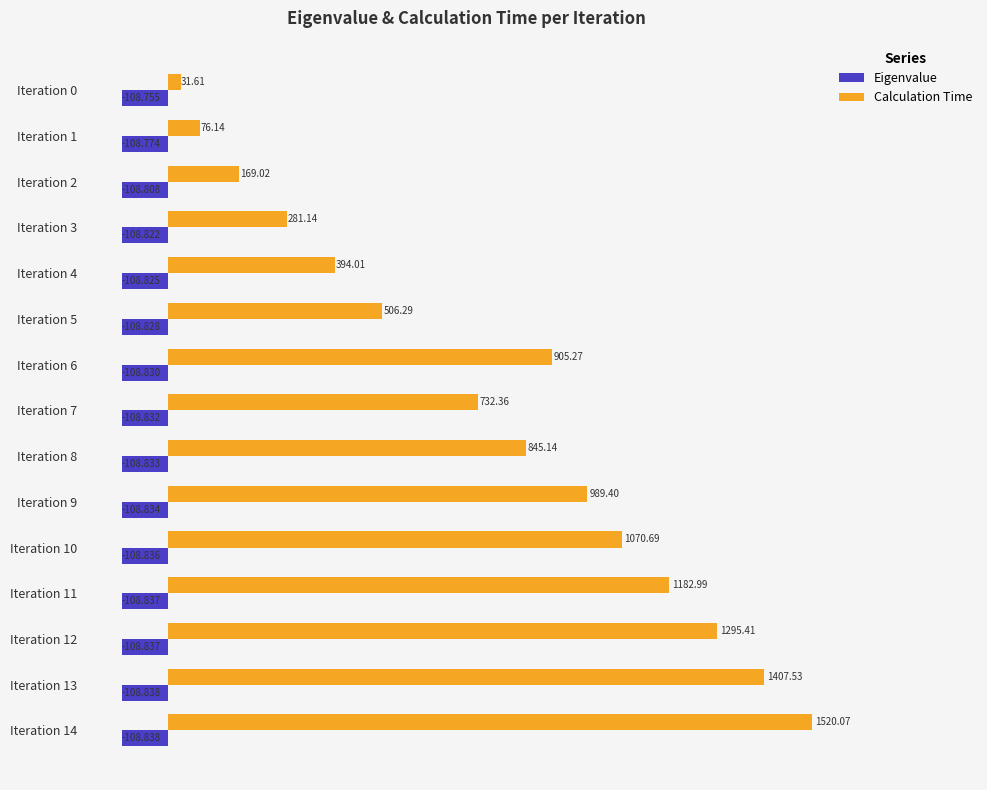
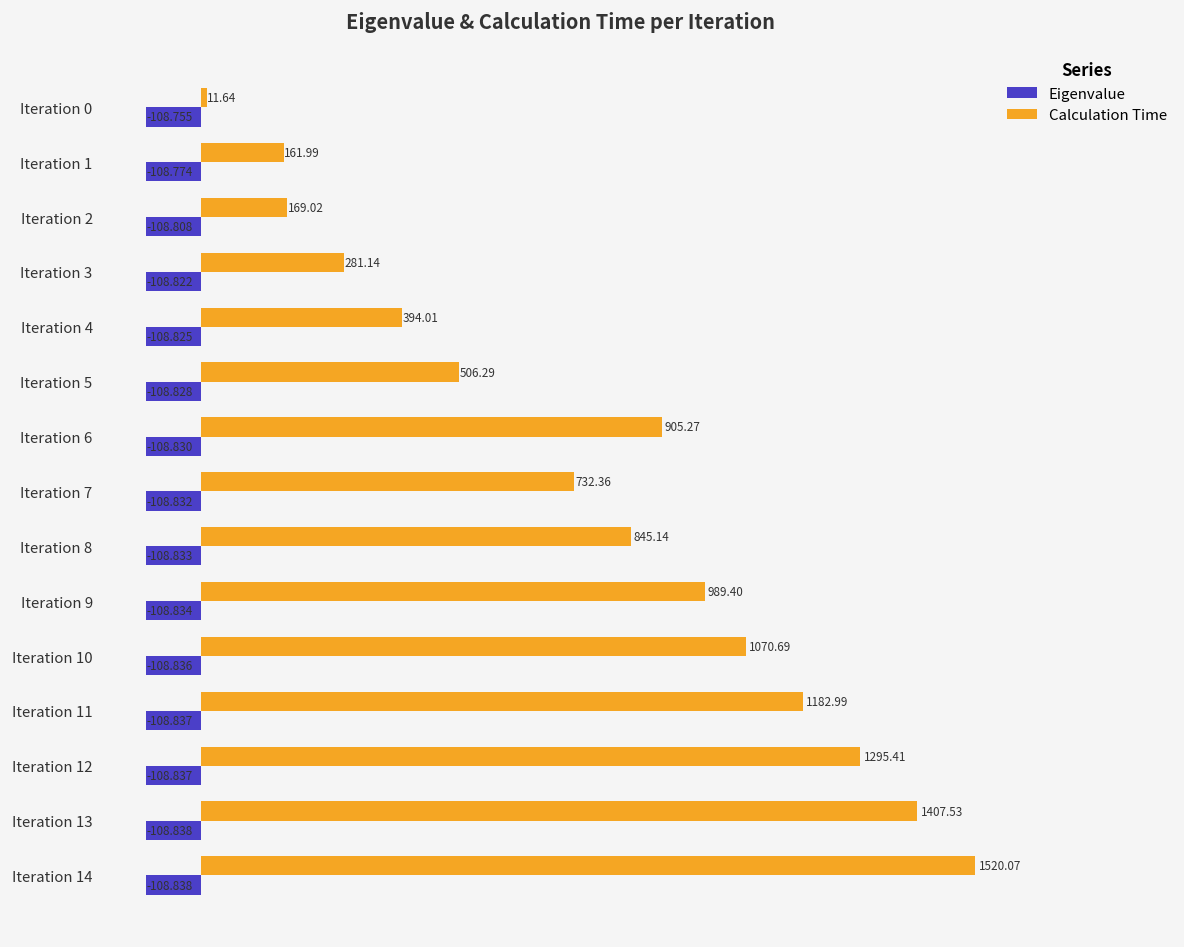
Calculation Time, Iteration 0: 31.61 -> 11.64
Calculation Time, Iteration 1: 76.14 -> 161.99
